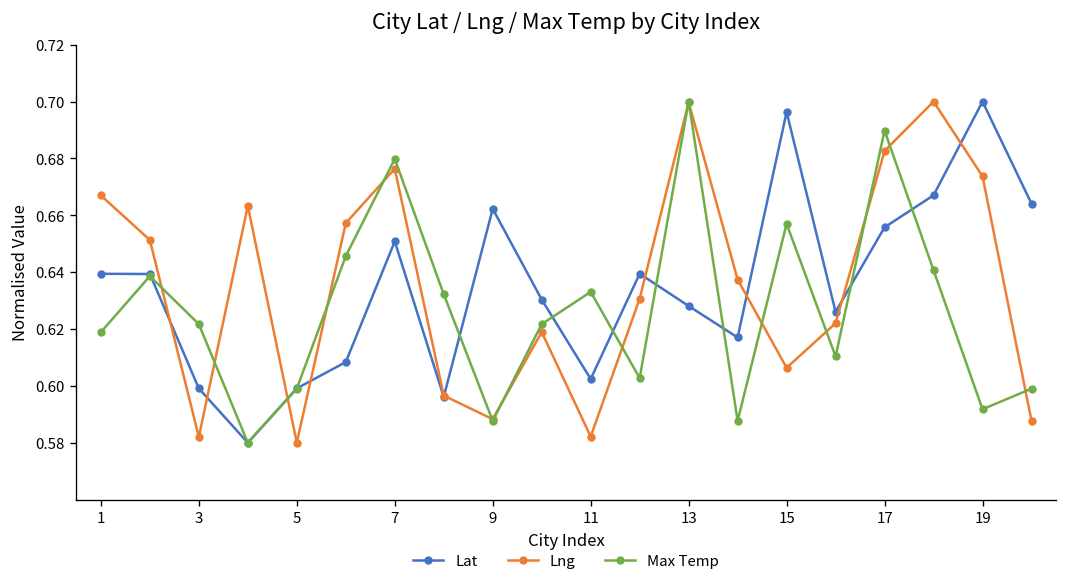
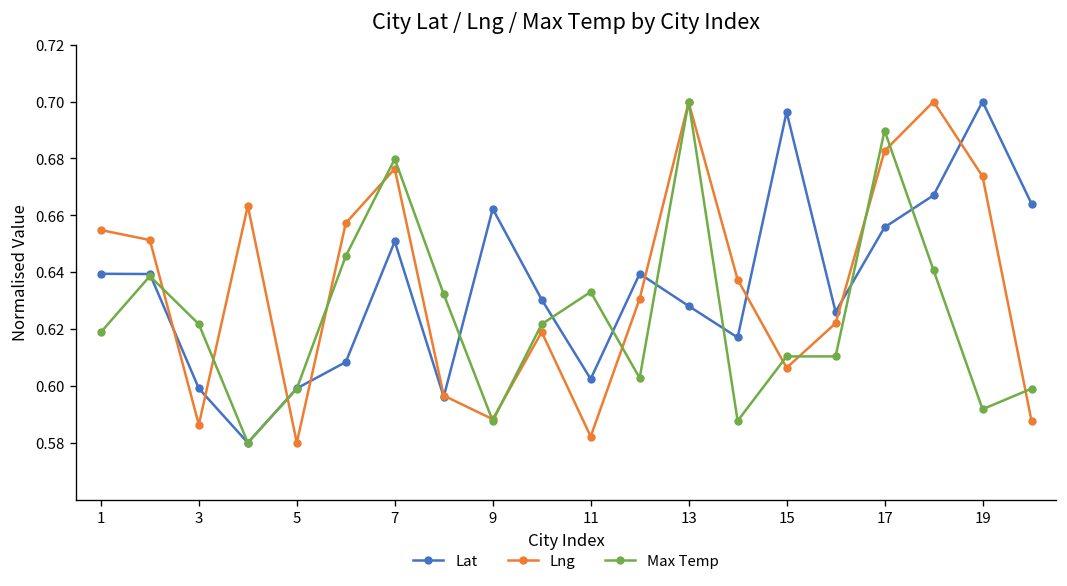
Lng, 1: 0.667 -> 0.655
Lng, 3: 0.582 -> 0.586
Max Temp, 15: 0.657 -> 0.610
